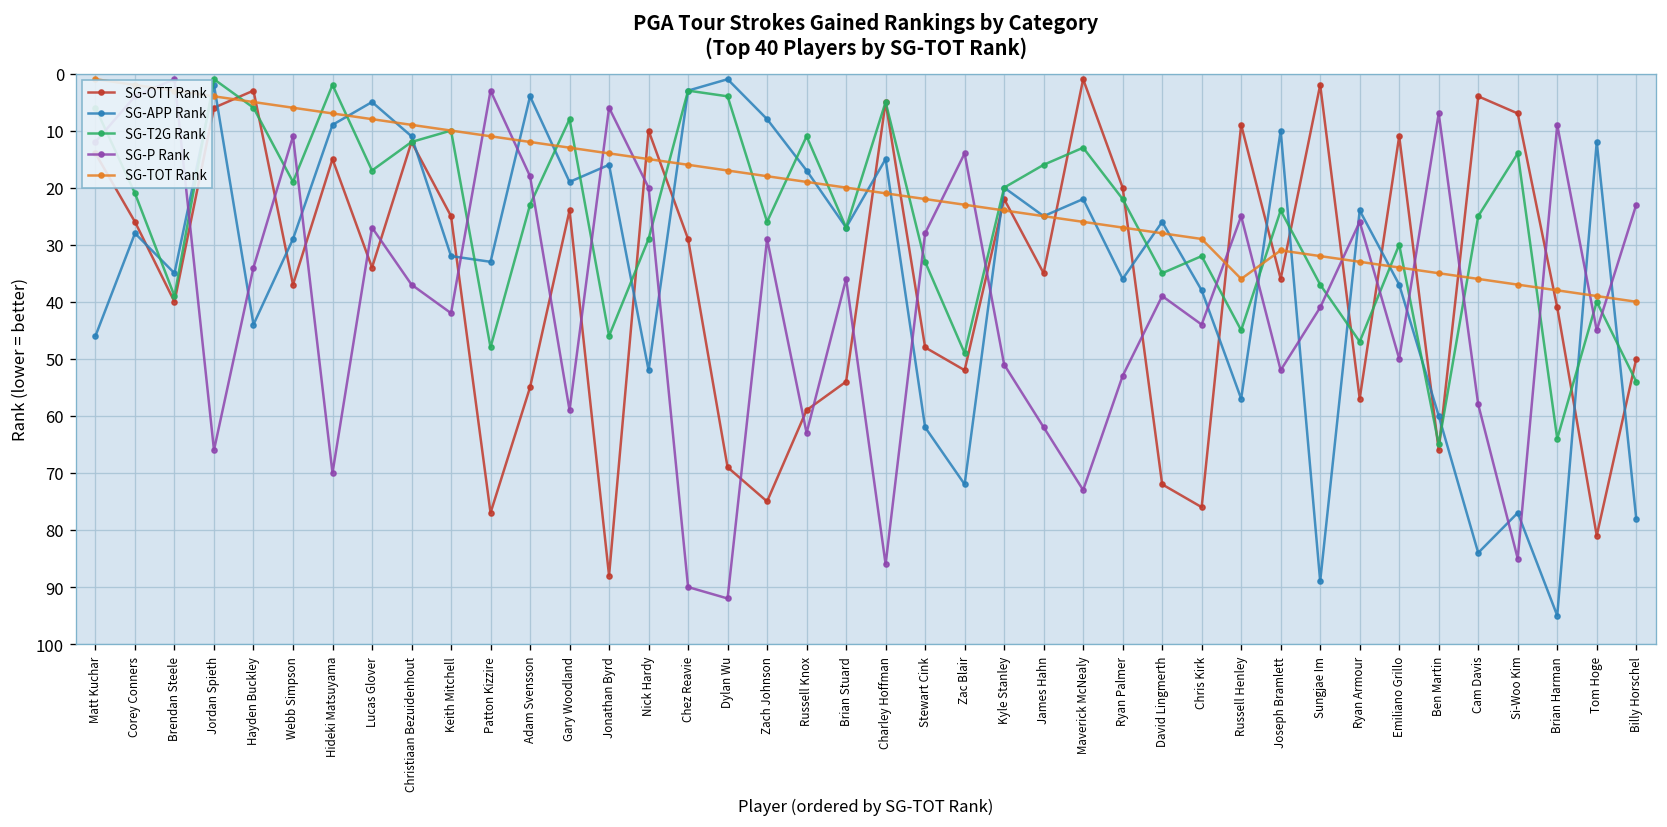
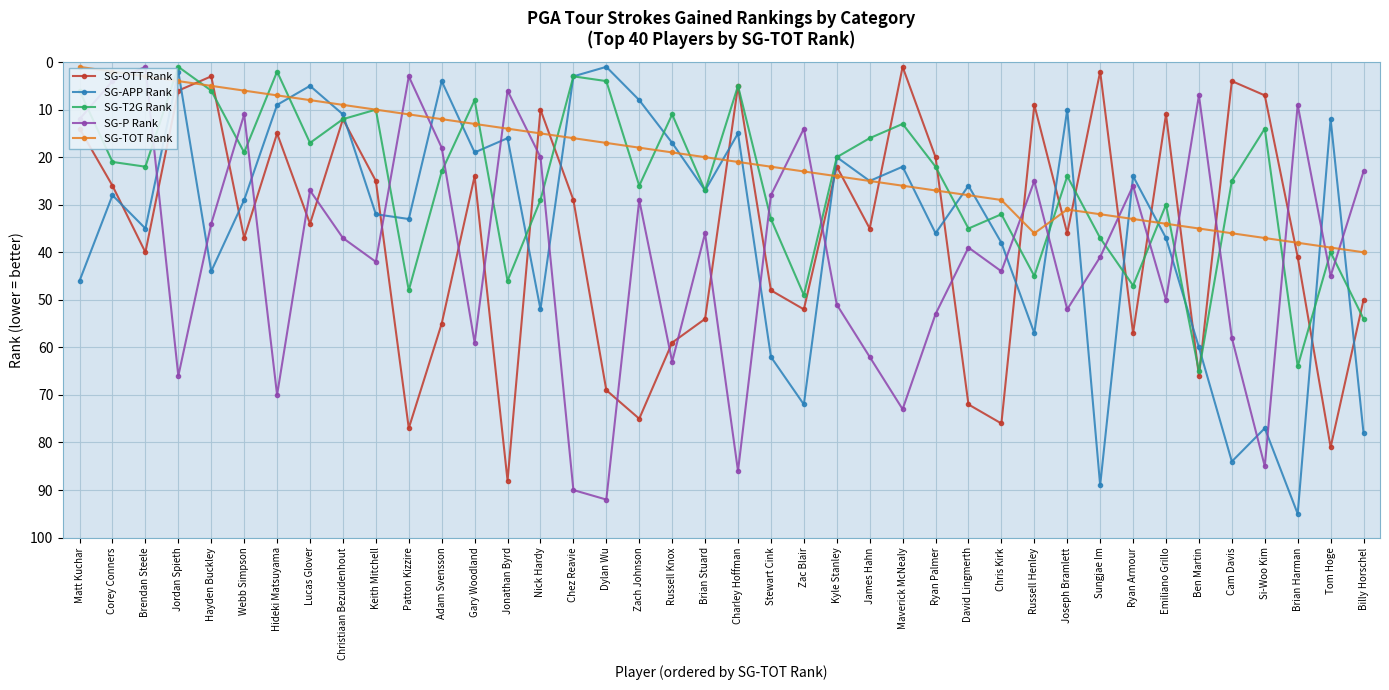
SG-T2G Rank, Brendan Steele: 39 -> 22
